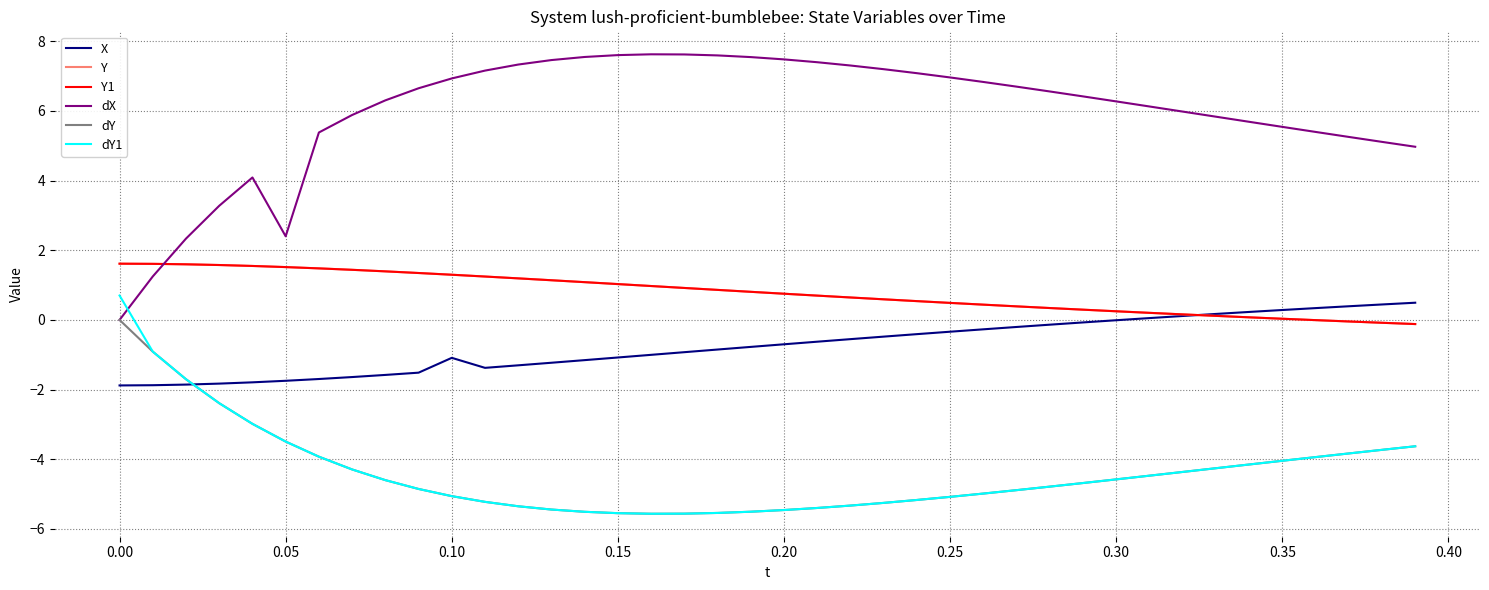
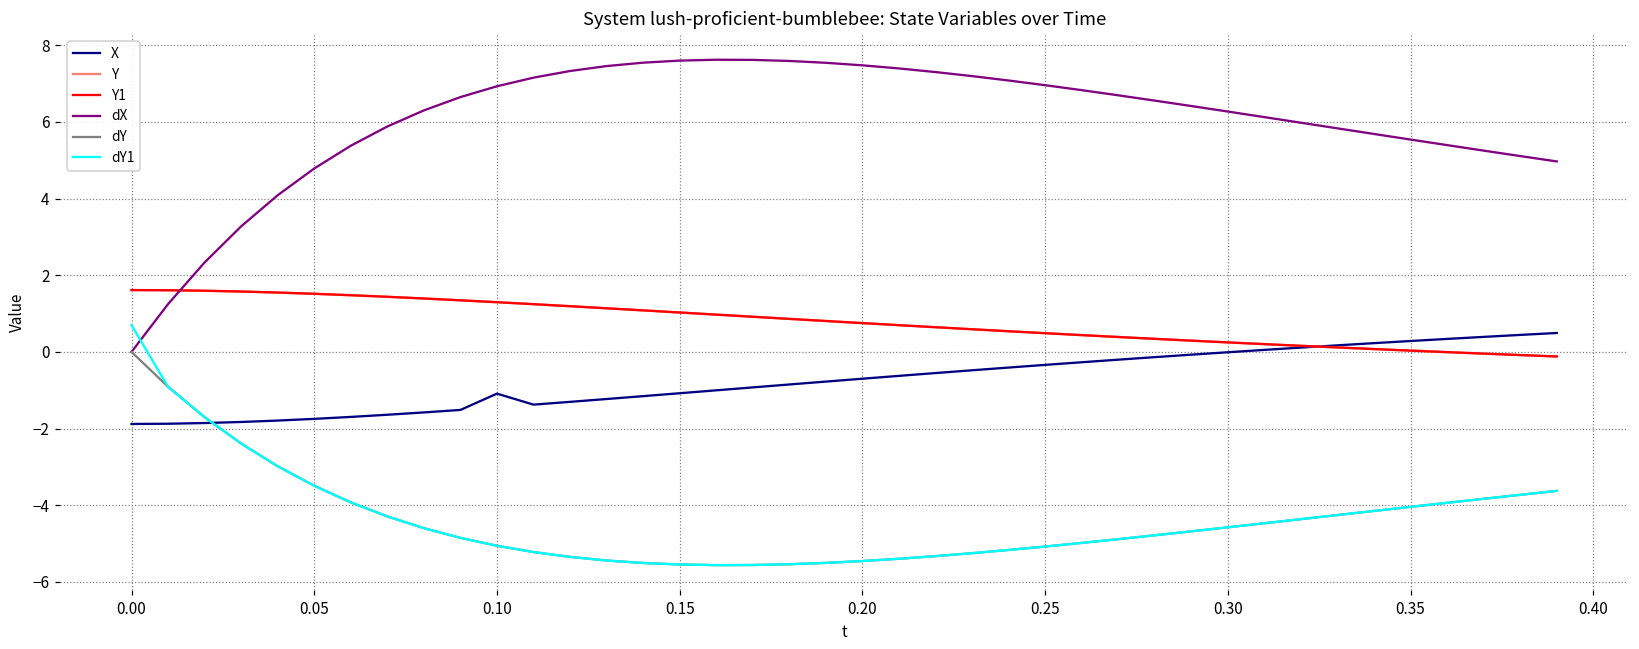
dX, 0.05: 2.4 -> 4.8
